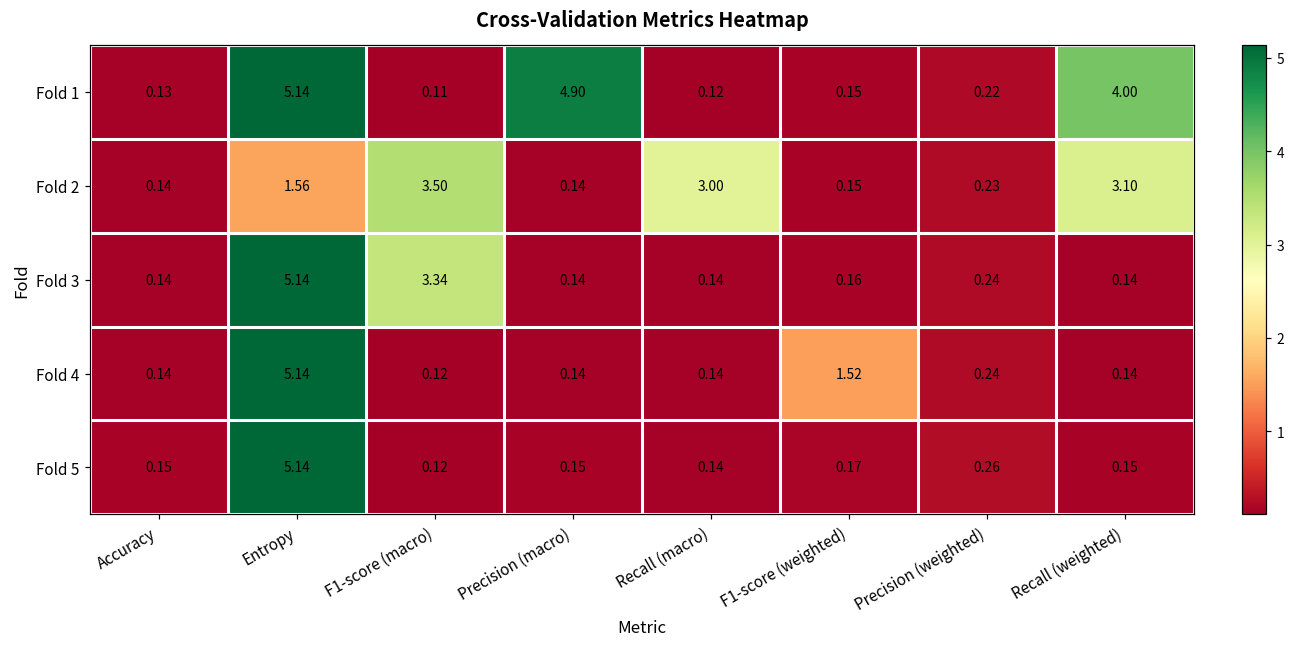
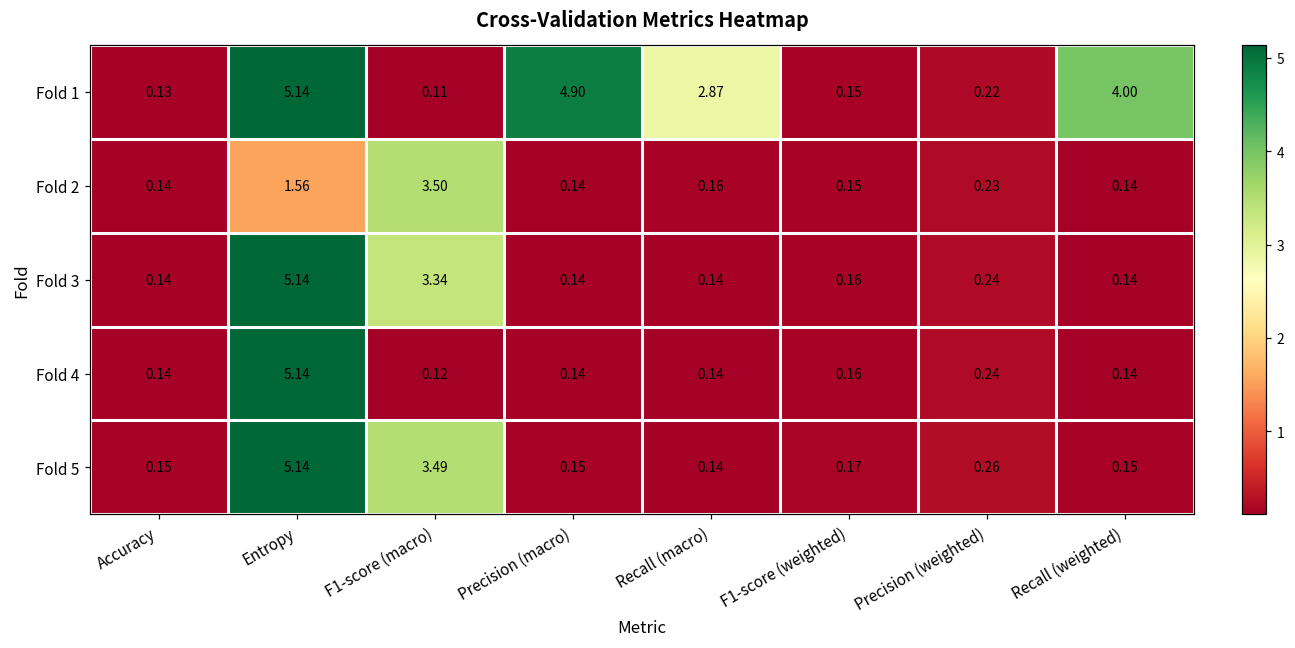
Fold 1, Recall (macro): 0.12 -> 2.87
Fold 2, Recall (macro): 3.00 -> 0.16
Fold 2, Recall (weighted): 3.10 -> 0.14
Fold 4, F1-score (weighted): 1.52 -> 0.16
Fold 5, F1-score (macro): 0.12 -> 3.49
